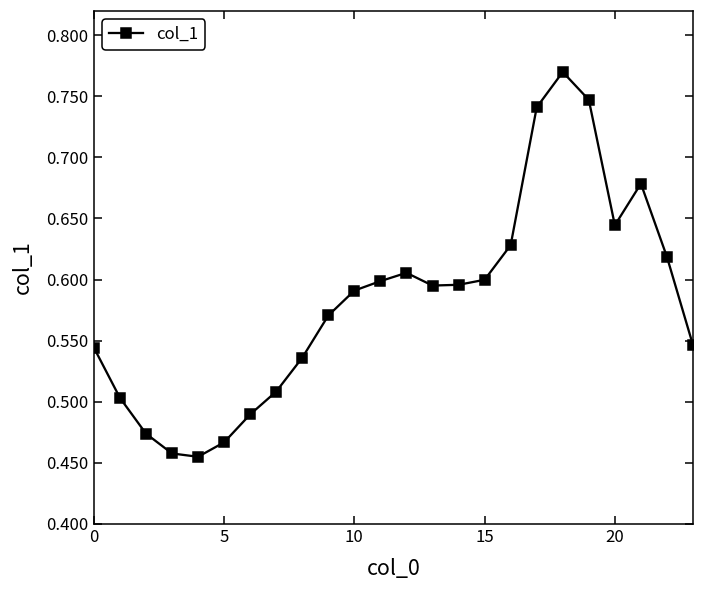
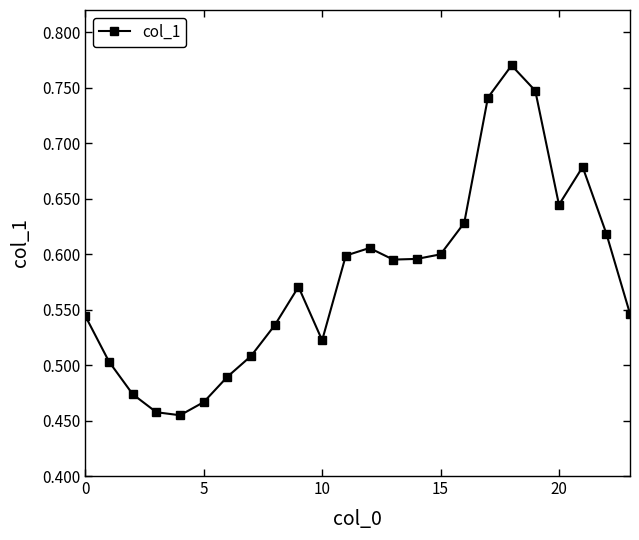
10: 0.591 -> 0.522
